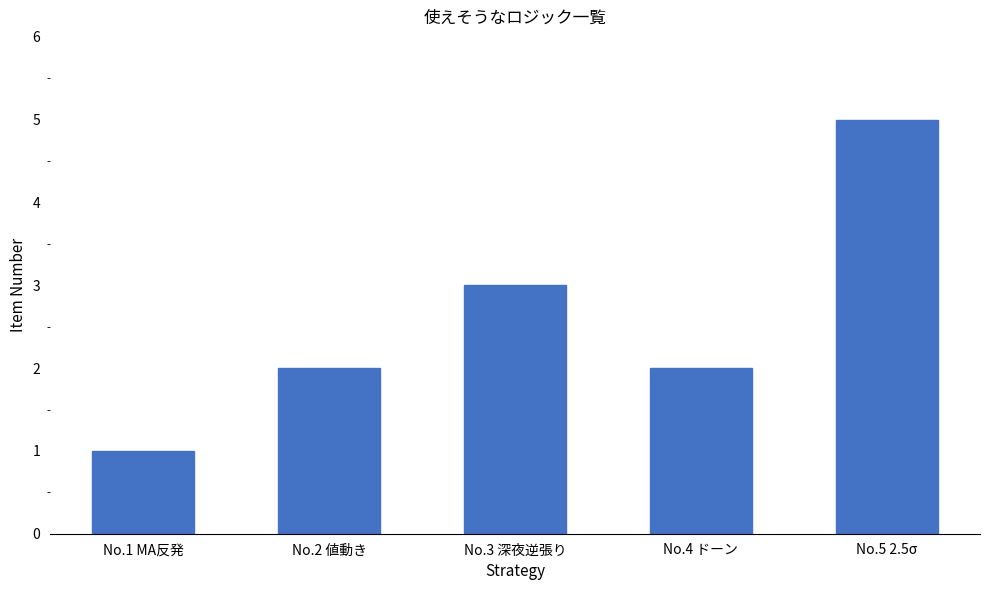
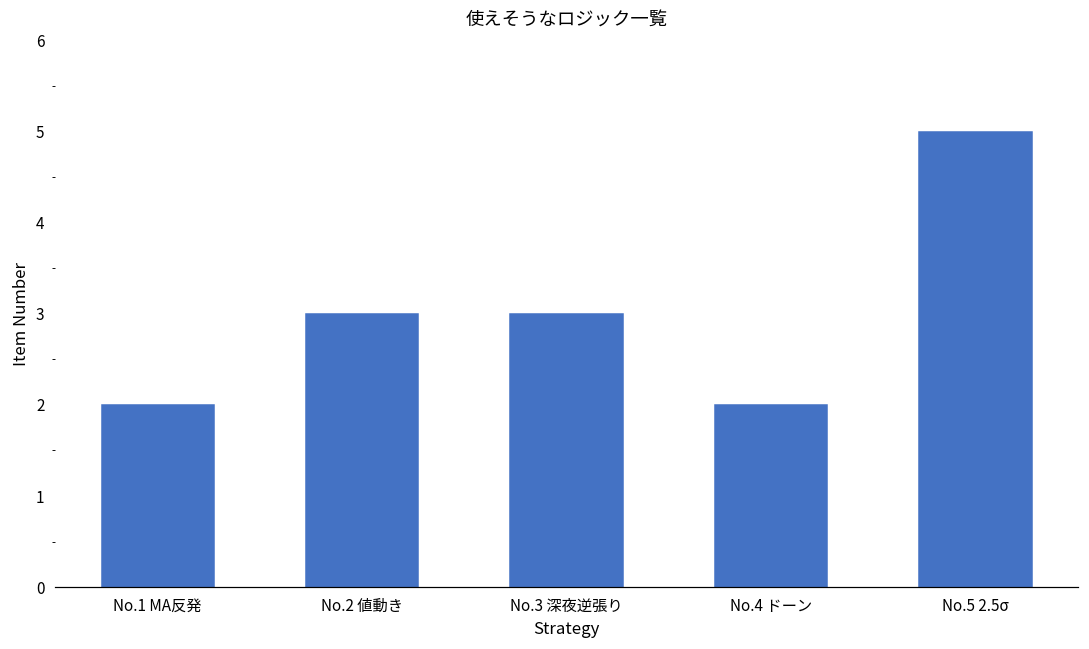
No.1 MA反発: 1 -> 2
No.2 値動き: 2 -> 3
